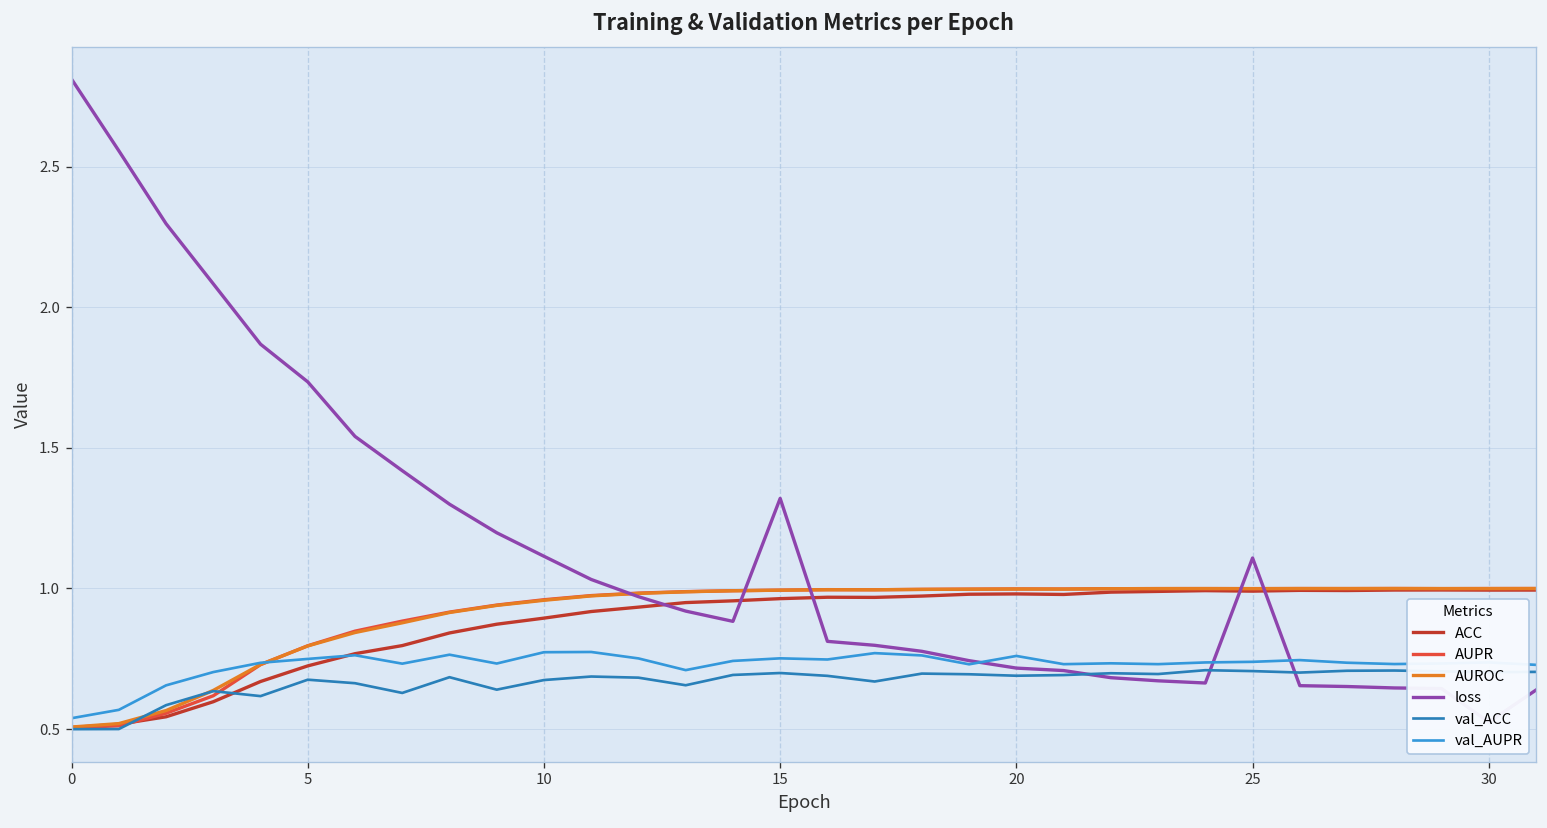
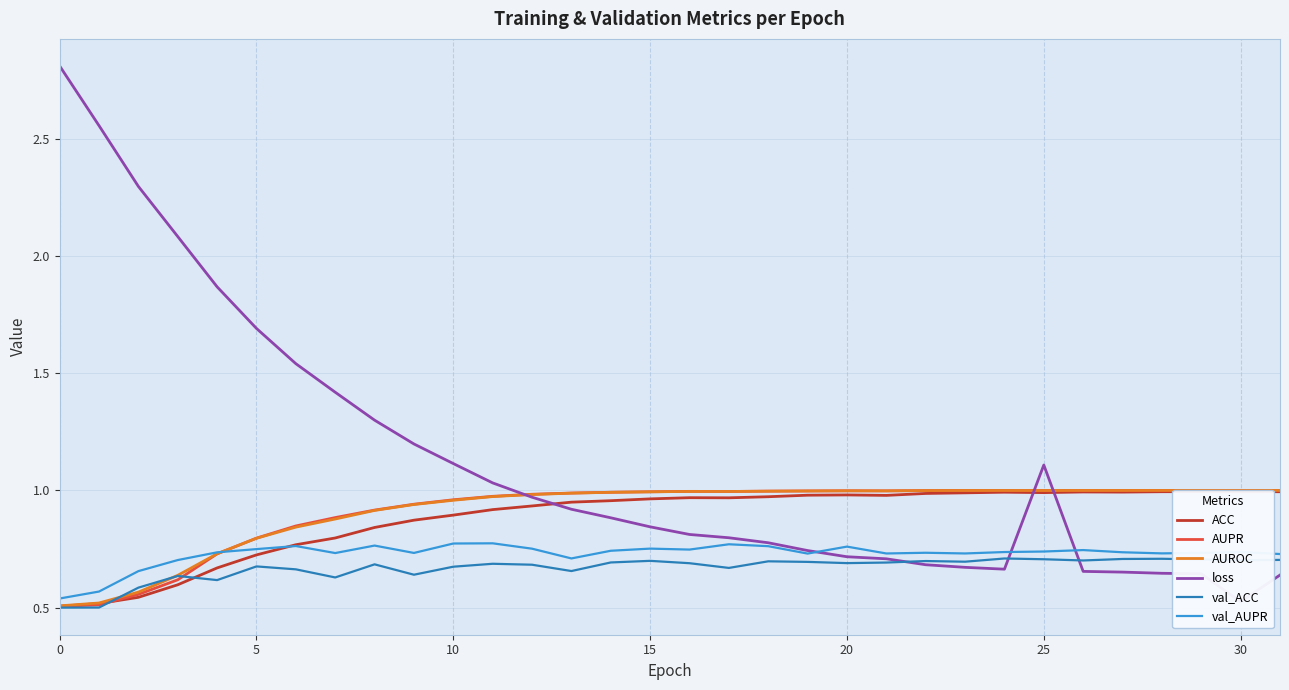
loss, 5: 1.73 -> 1.69
loss, 15: 1.32 -> 0.84
